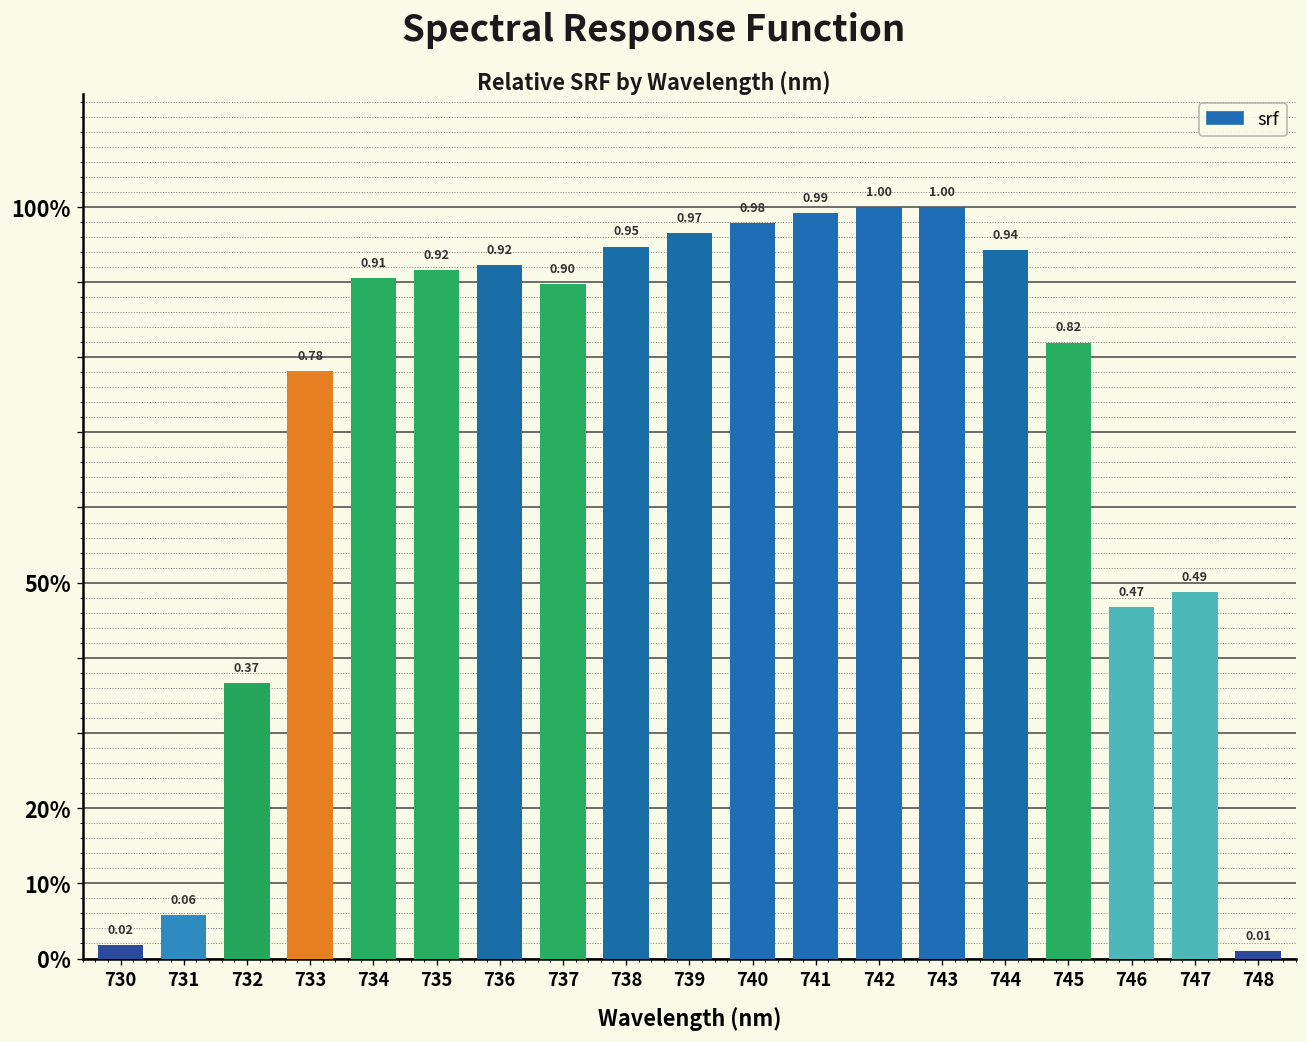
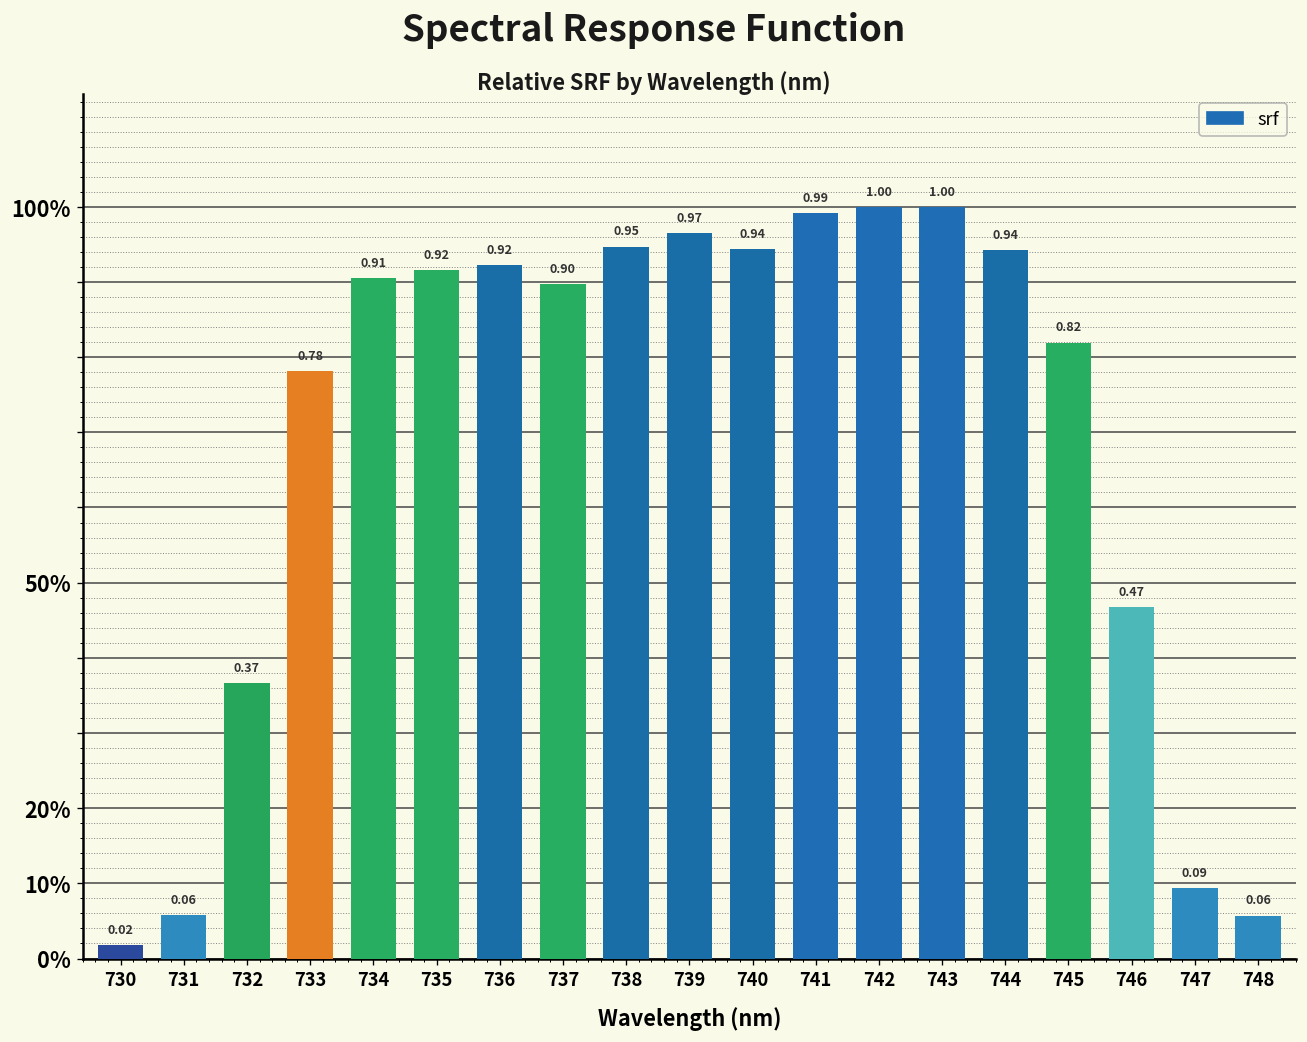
740: 0.98 -> 0.94
747: 0.49 -> 0.09
748: 0.01 -> 0.06
